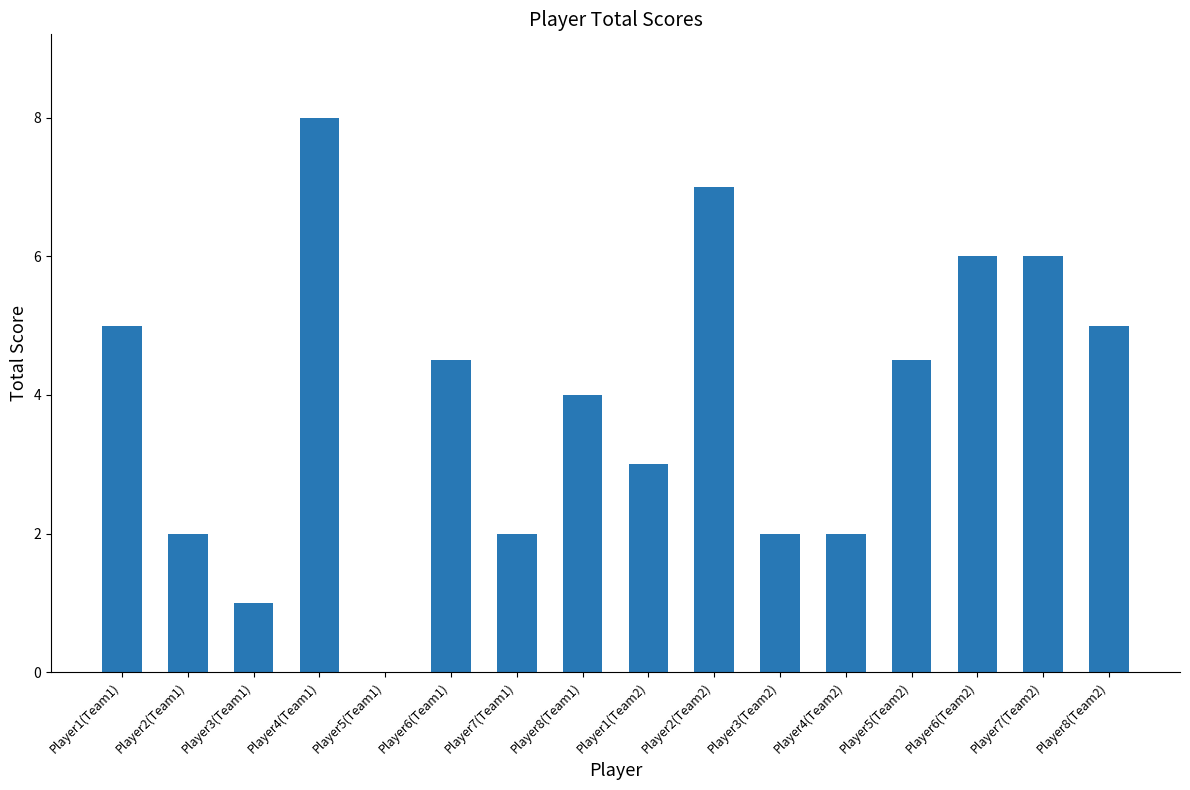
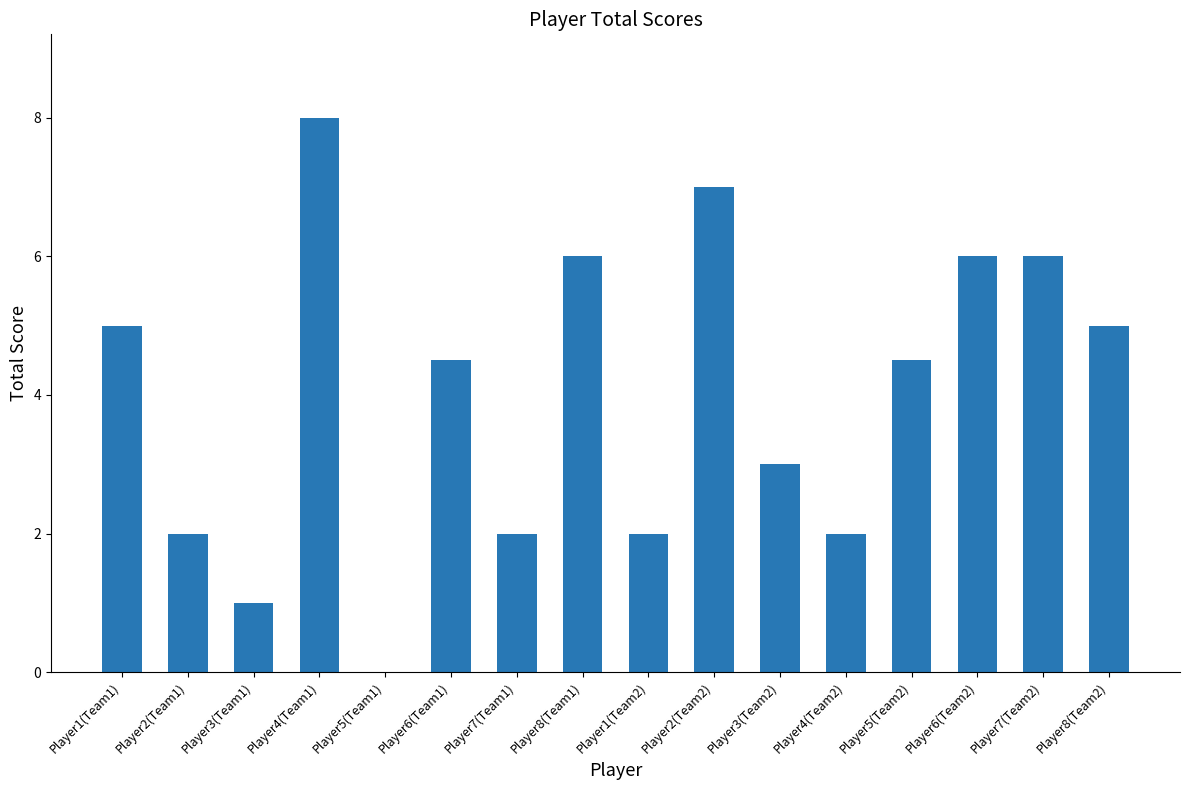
Player8(Team1): 4 -> 6
Player1(Team2): 3 -> 2
Player3(Team2): 2 -> 3
